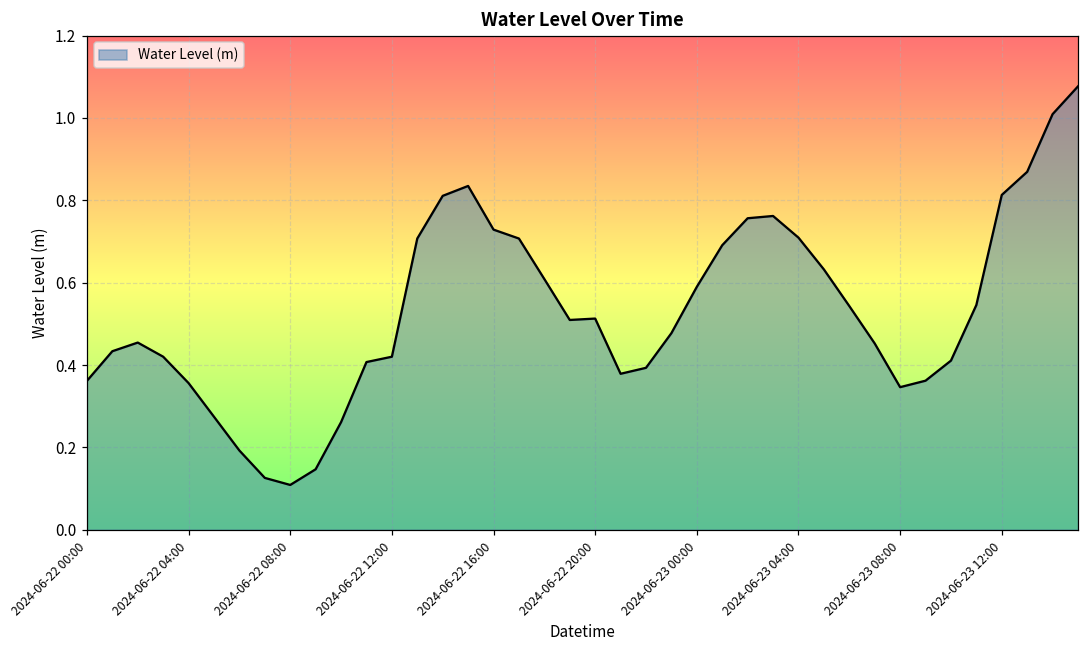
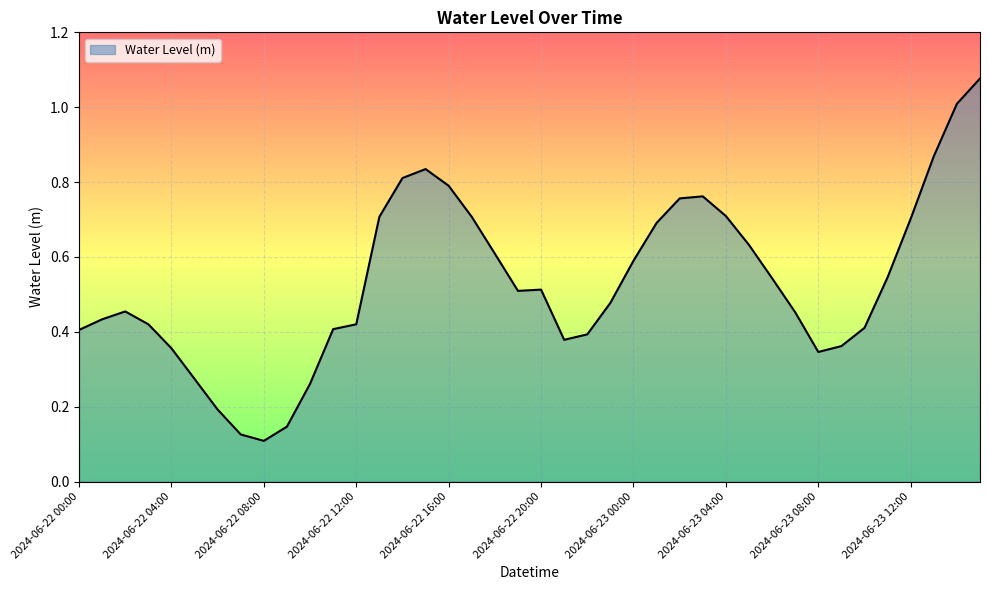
2024-06-22 00:00: 0.36 -> 0.41
2024-06-22 16:00: 0.73 -> 0.79
2024-06-23 12:00: 0.81 -> 0.70
